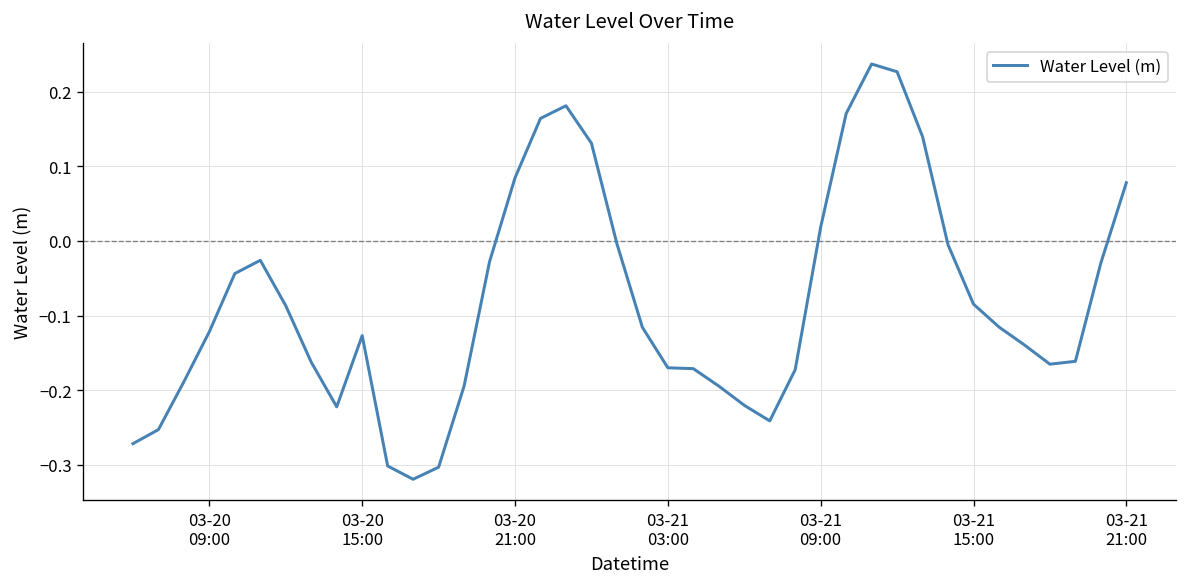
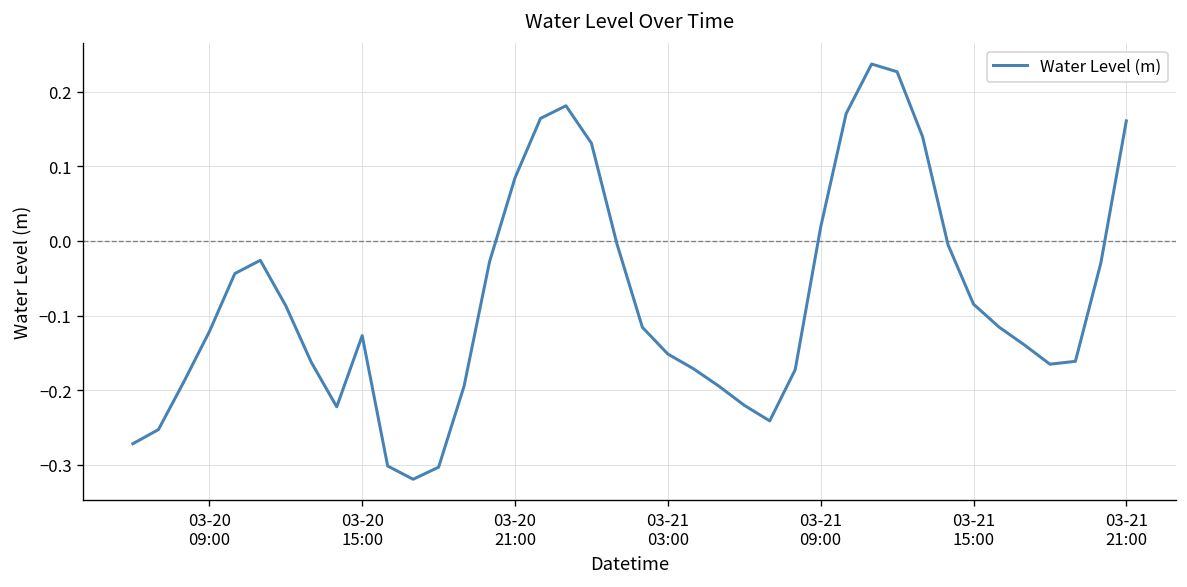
03-21 03:00: -0.17 -> -0.15
03-21 21:00: 0.08 -> 0.16
